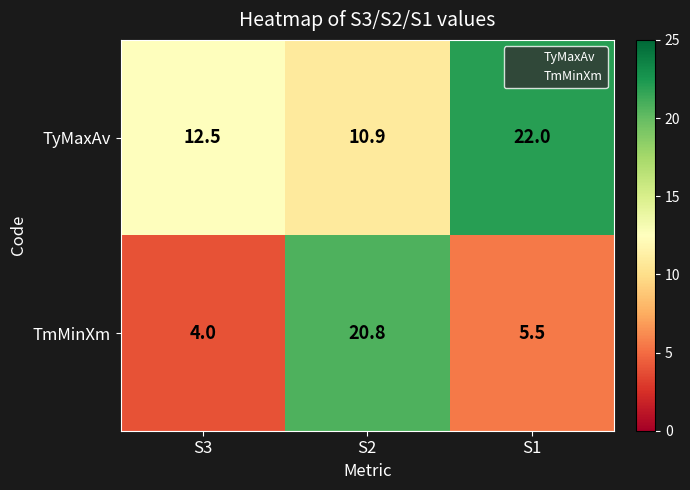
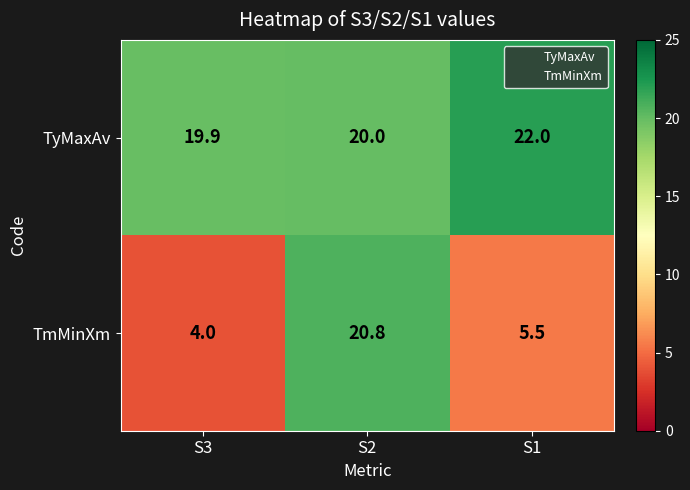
TyMaxAv, S3: 12.5 -> 19.9
TyMaxAv, S2: 10.9 -> 20.0
